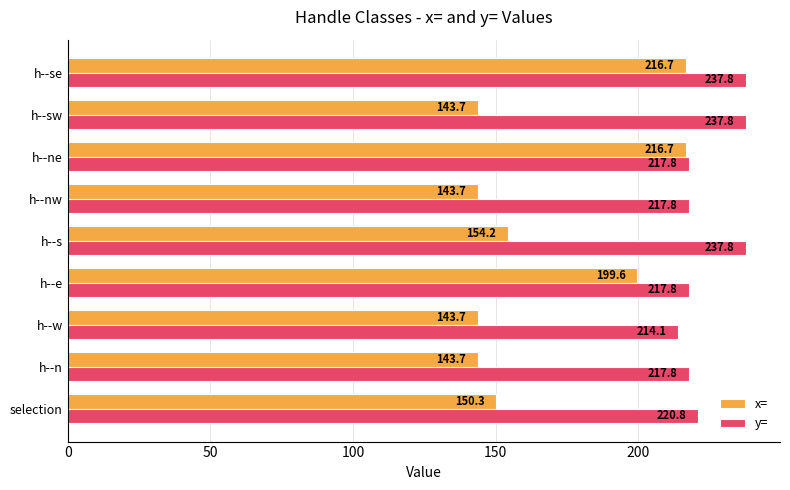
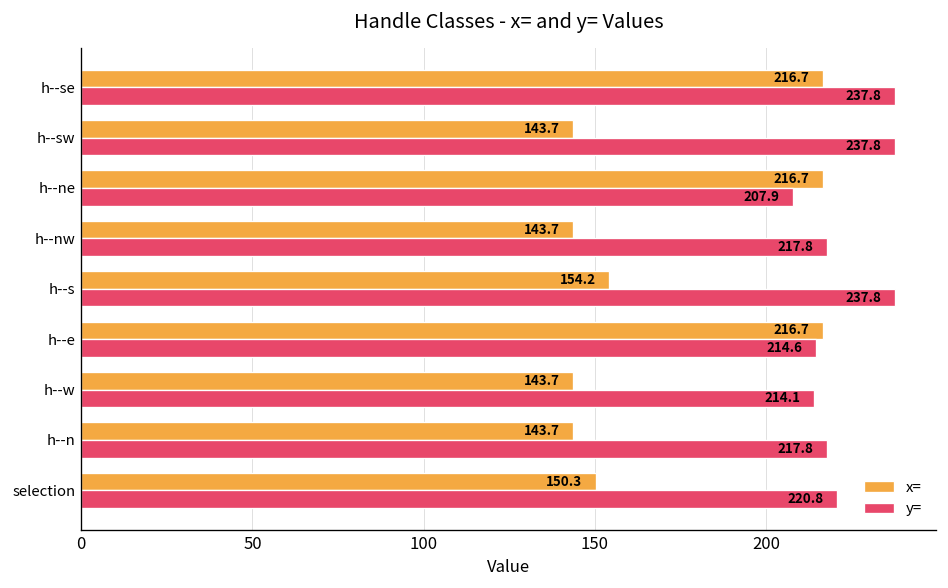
y=, h--ne: 217.8 -> 207.9
x=, h--e: 199.6 -> 216.7
y=, h--e: 217.8 -> 214.6
